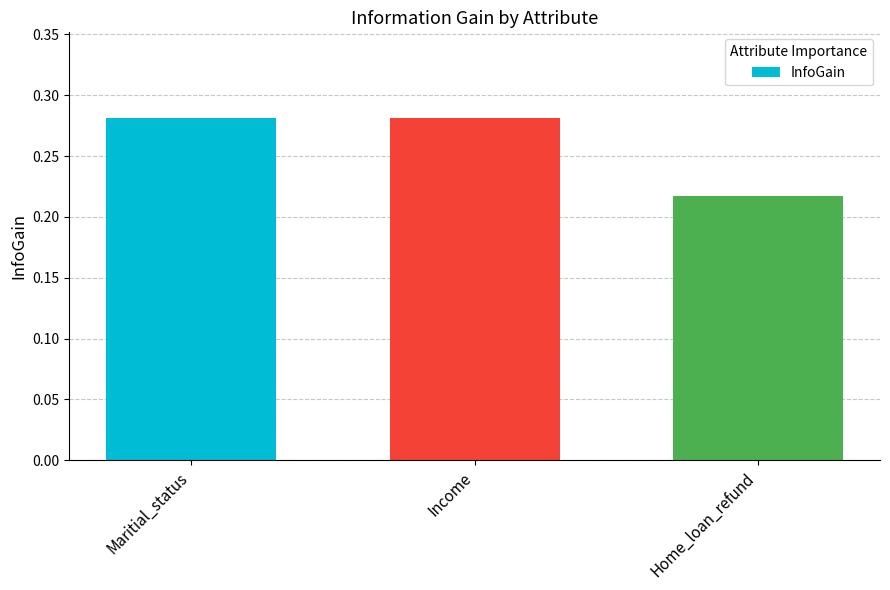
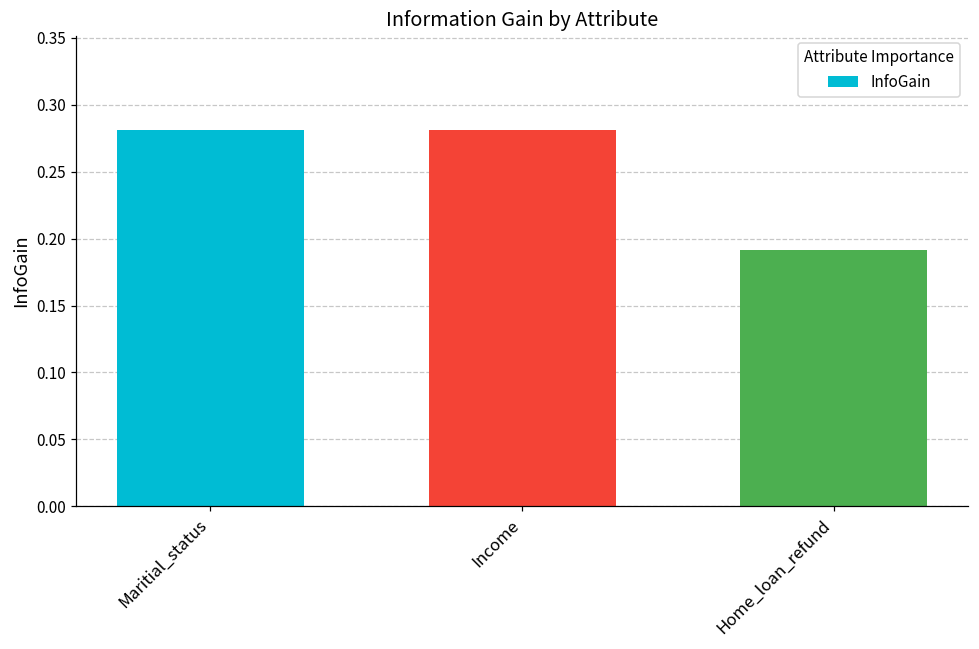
Home_loan_refund: 0.217 -> 0.192
